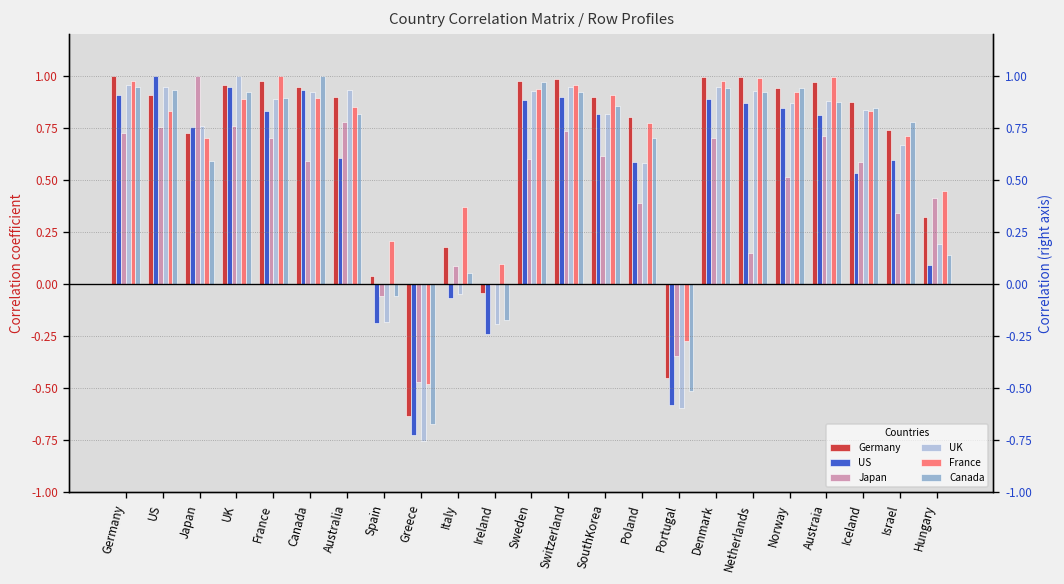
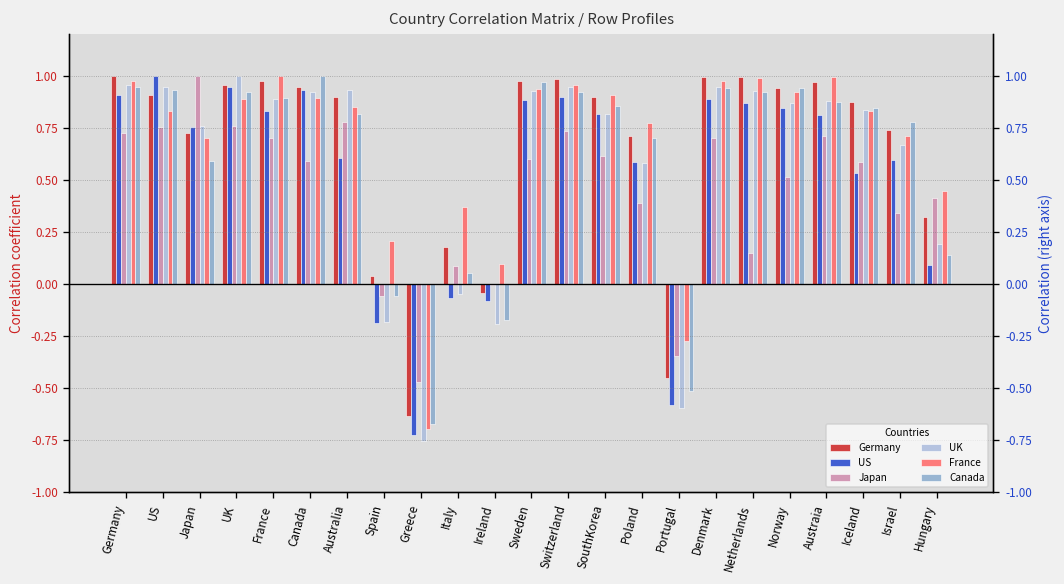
France, Greece: -0.48 -> -0.70
US, Ireland: -0.24 -> -0.08
Germany, Poland: 0.80 -> 0.71
